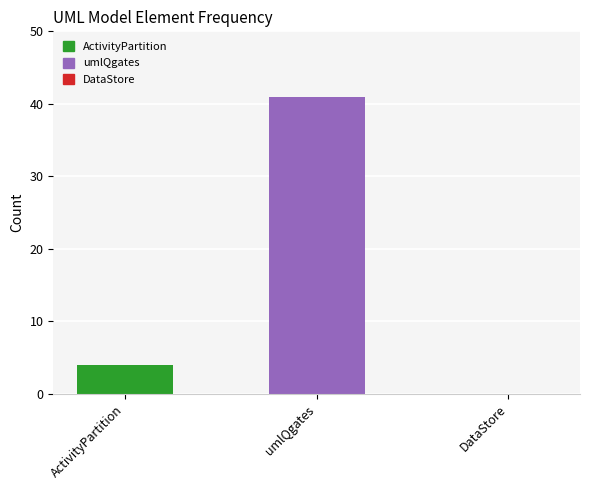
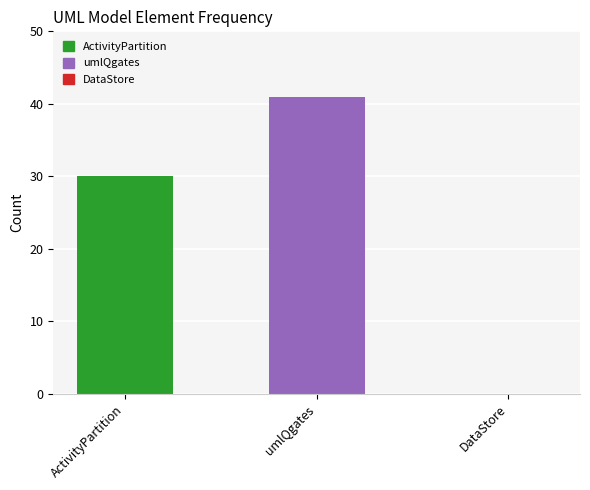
ActivityPartition: 4 -> 30
